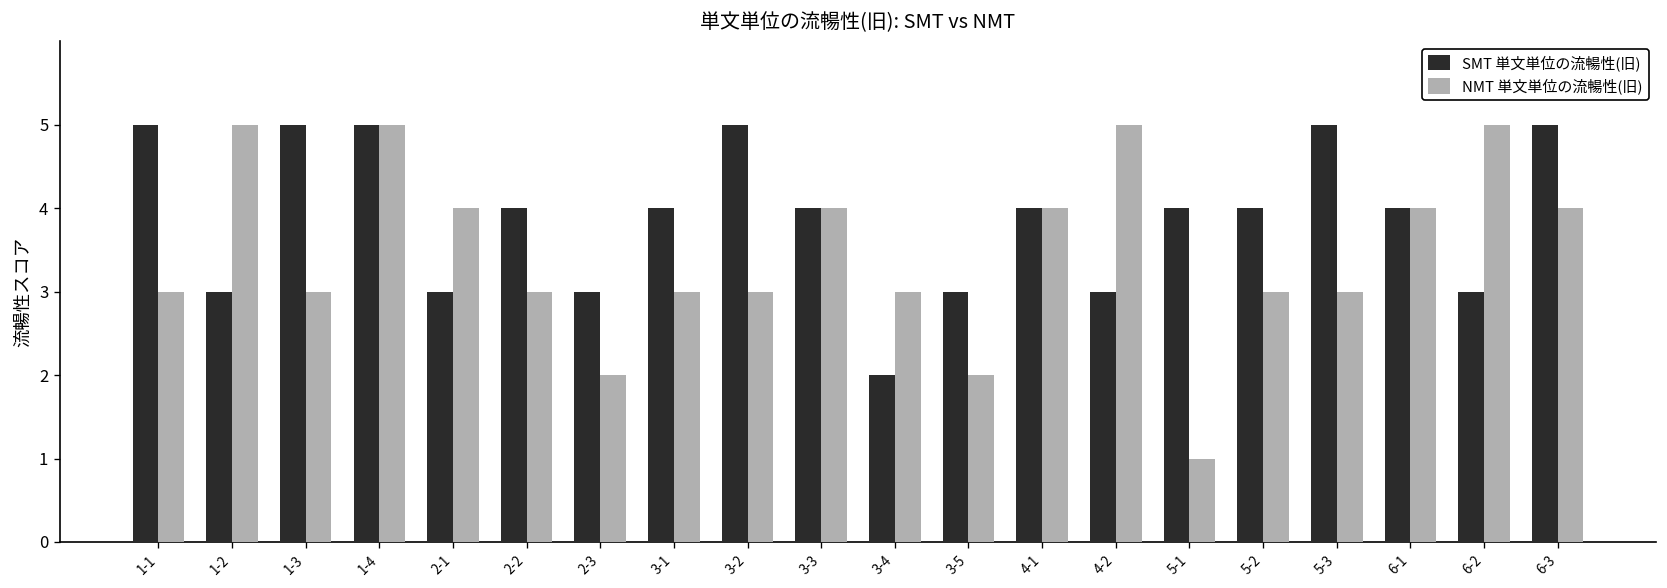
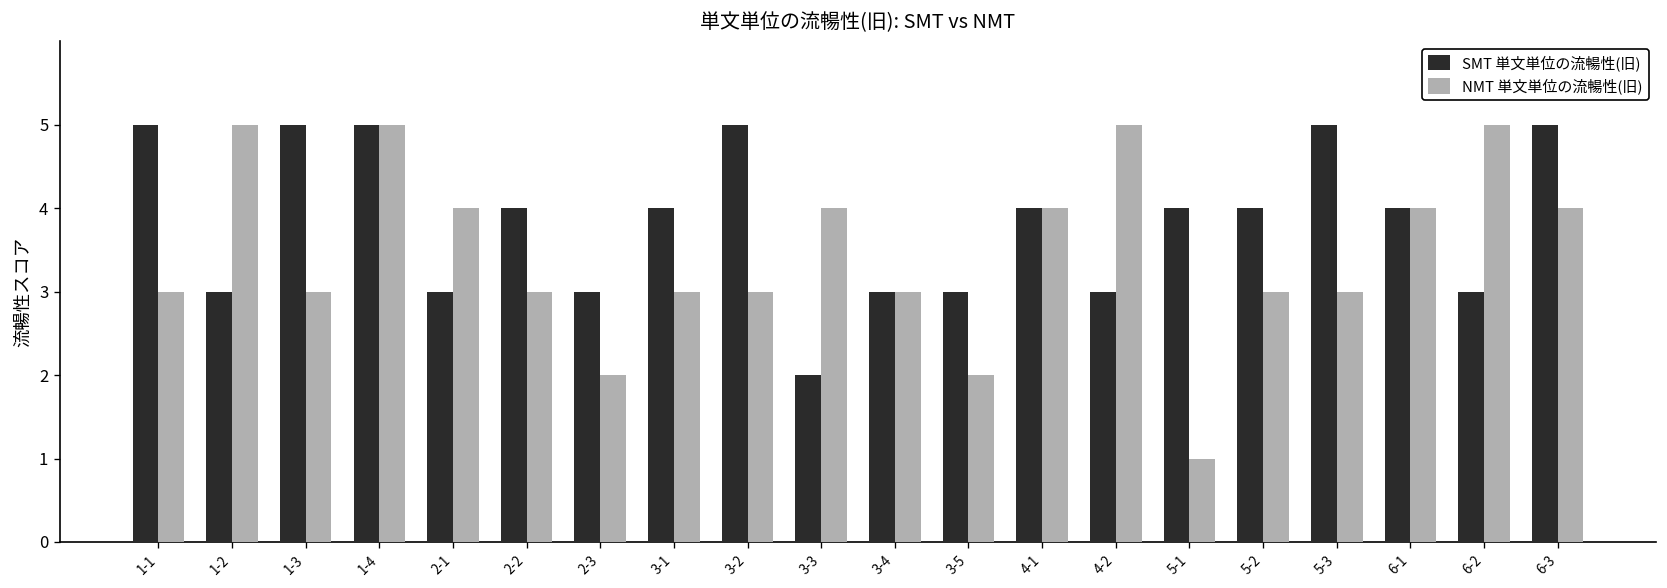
SMT 単文単位の流暢性(旧), 3-3: 4 -> 2
SMT 単文単位の流暢性(旧), 3-4: 2 -> 3
